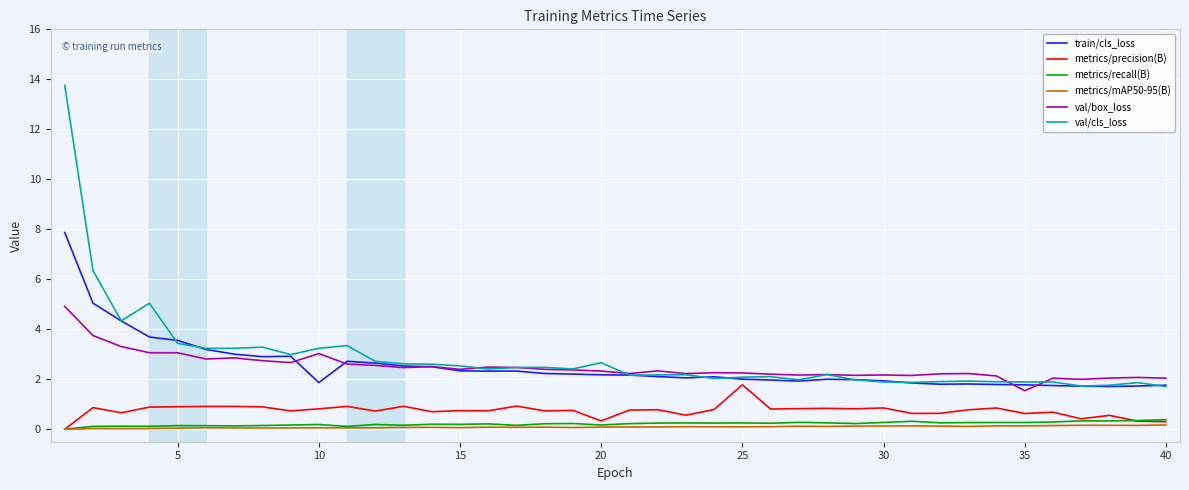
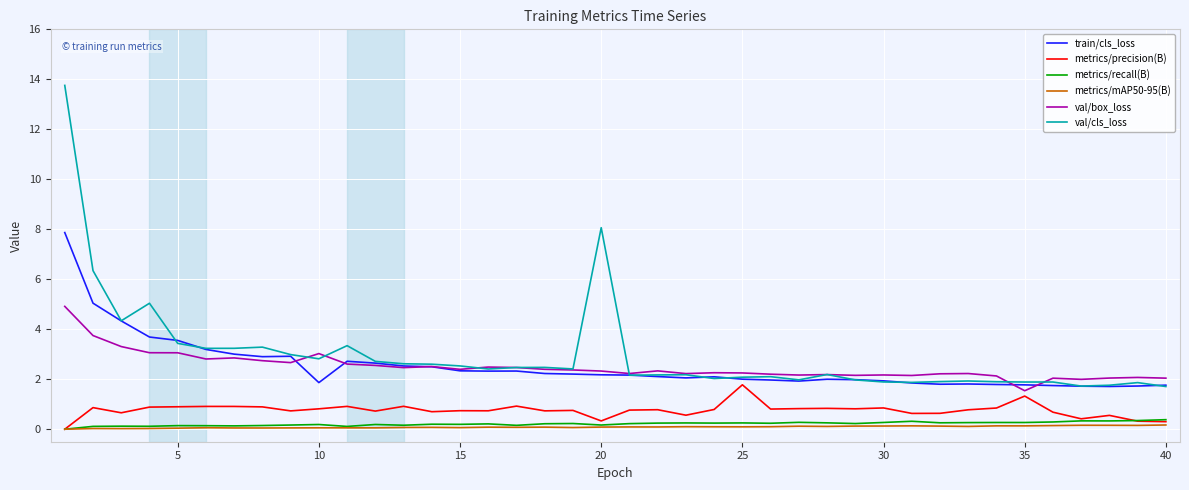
val/cls_loss, 10: 3.2 -> 2.8
val/cls_loss, 20: 2.7 -> 8.1
metrics/precision(B), 35: 0.6 -> 1.3
